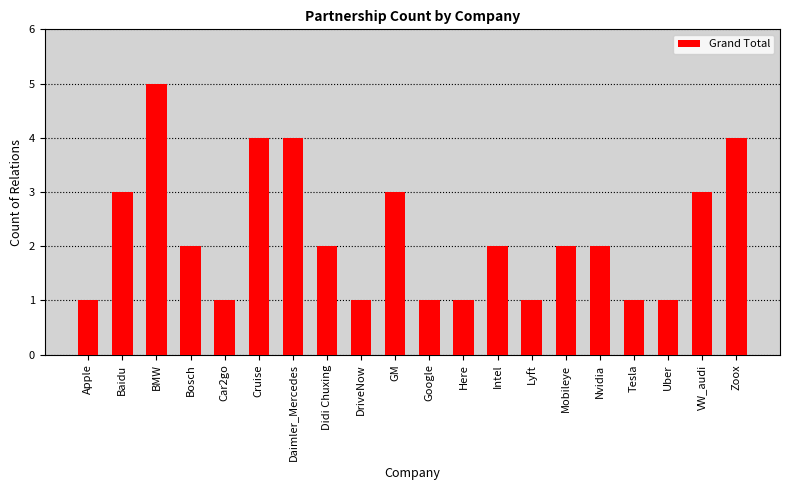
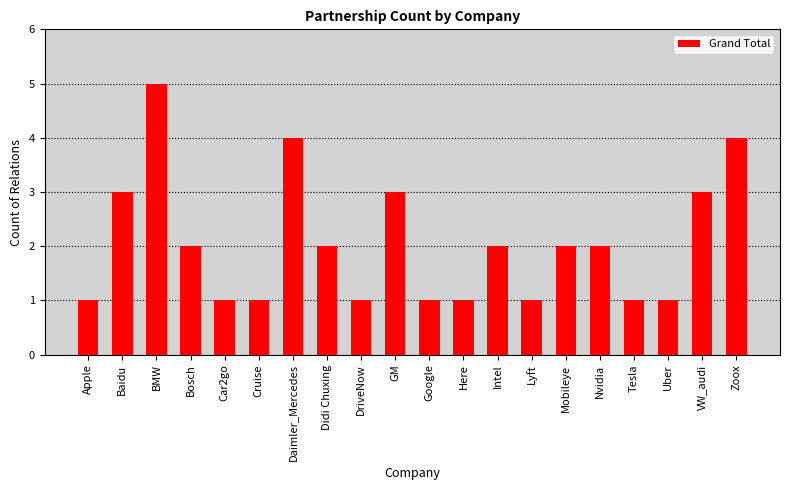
Cruise: 4 -> 1
